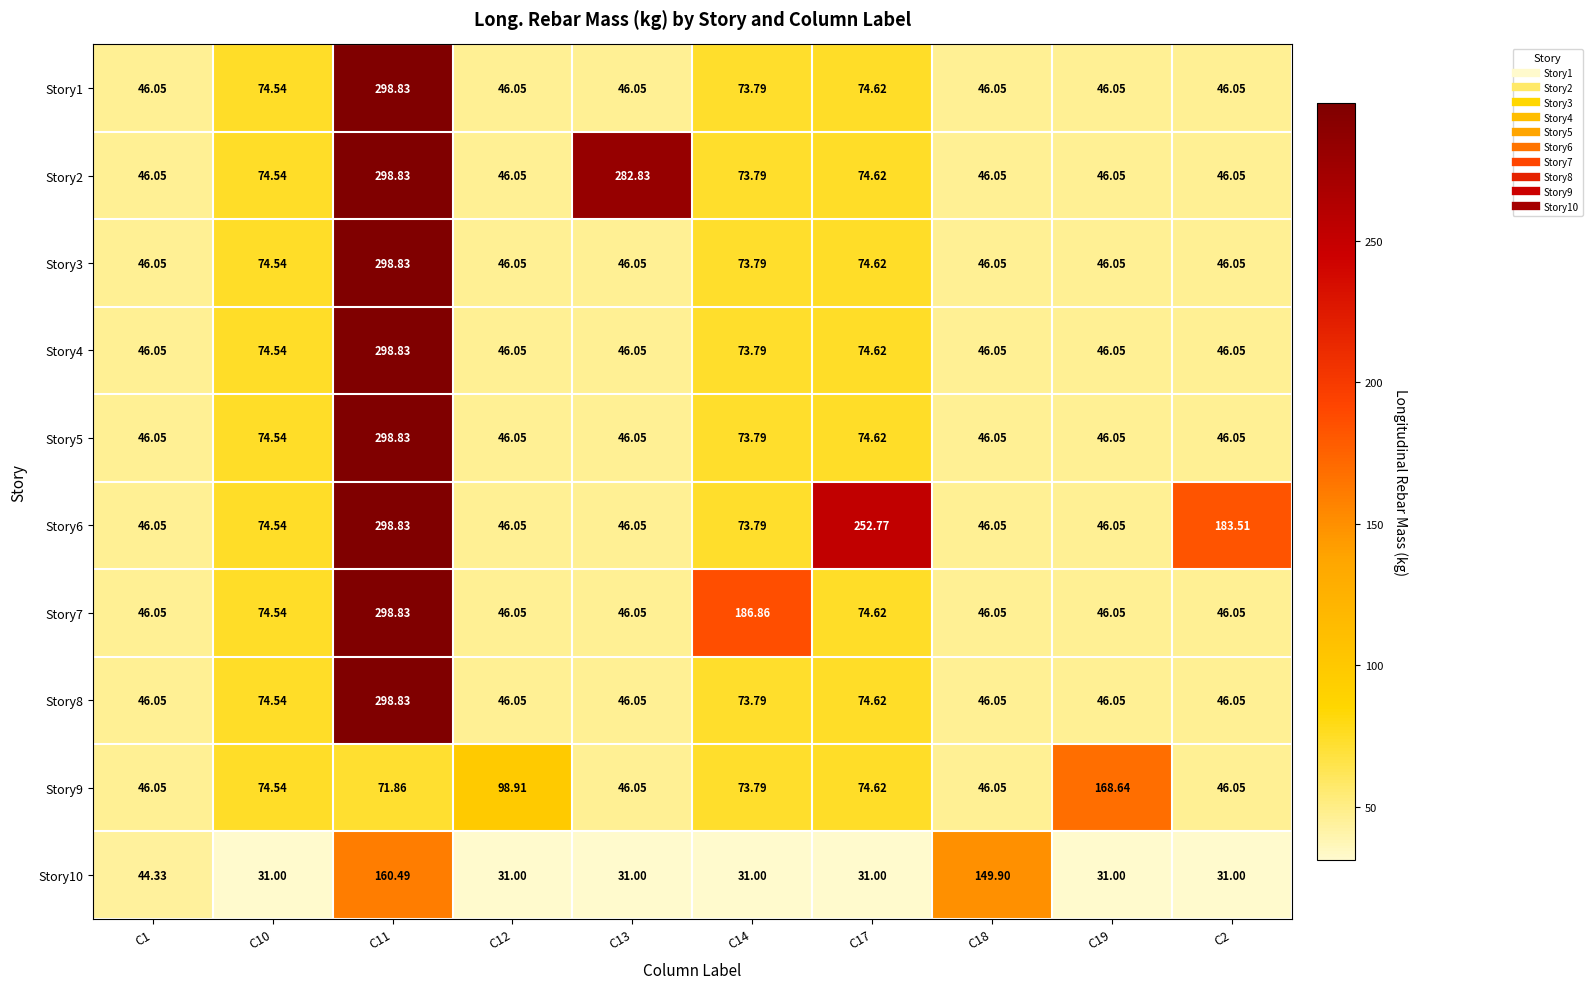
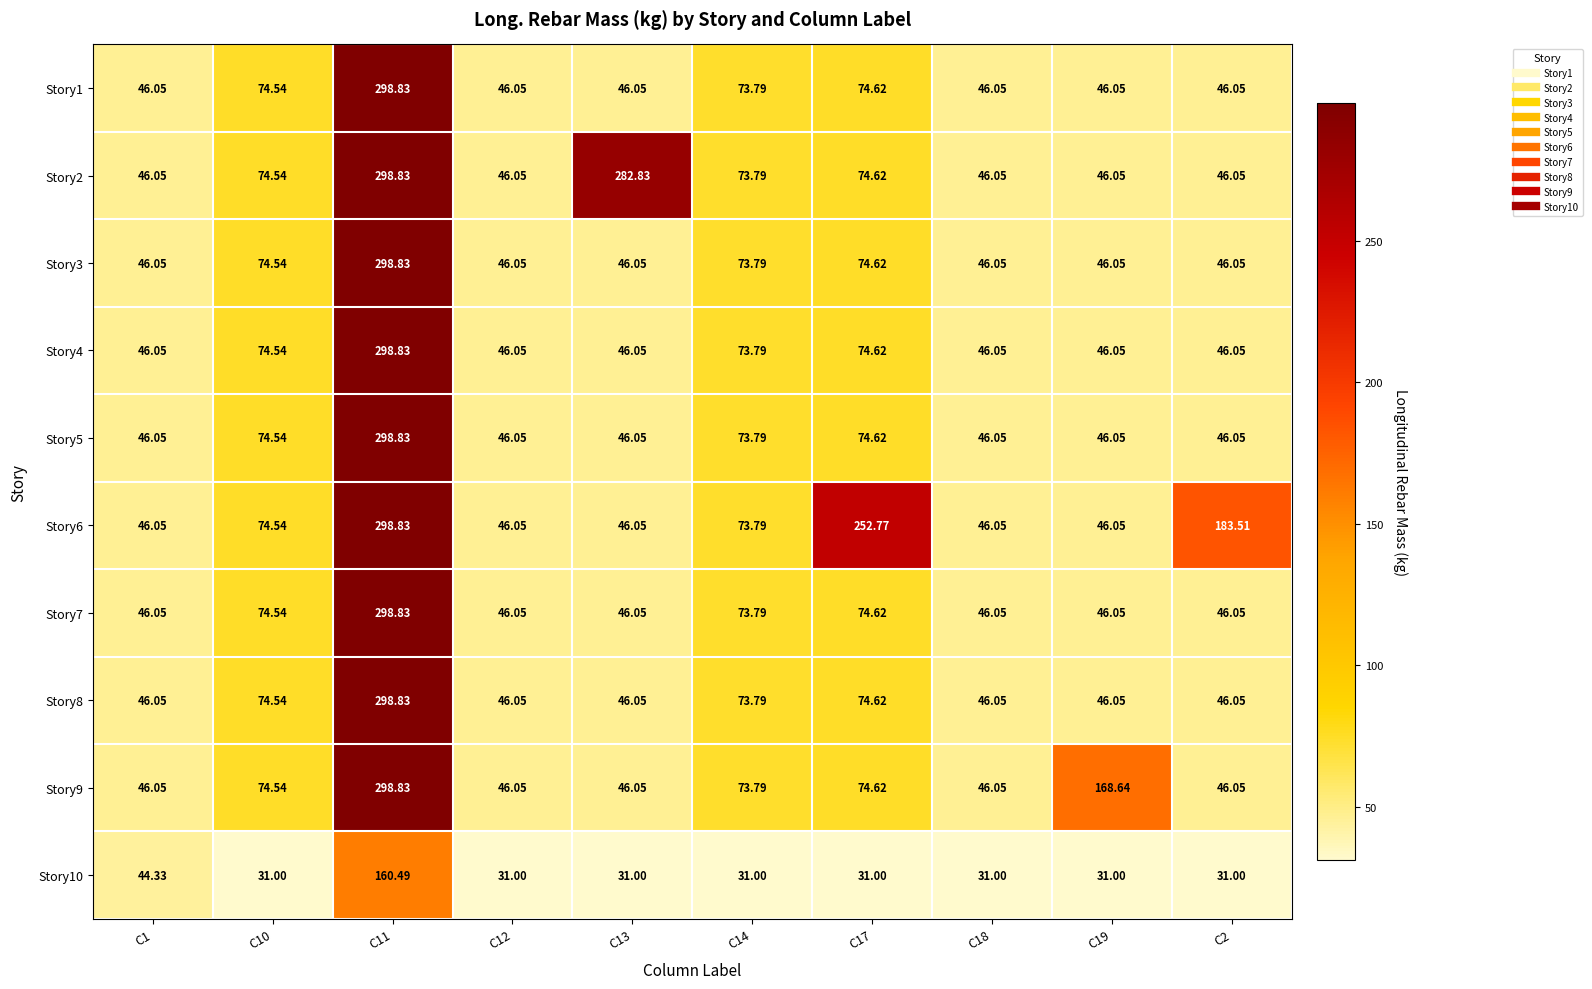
Story7, C14: 186.86 -> 73.79
Story9, C11: 71.86 -> 298.83
Story9, C12: 98.91 -> 46.05
Story10, C18: 149.90 -> 31.00
